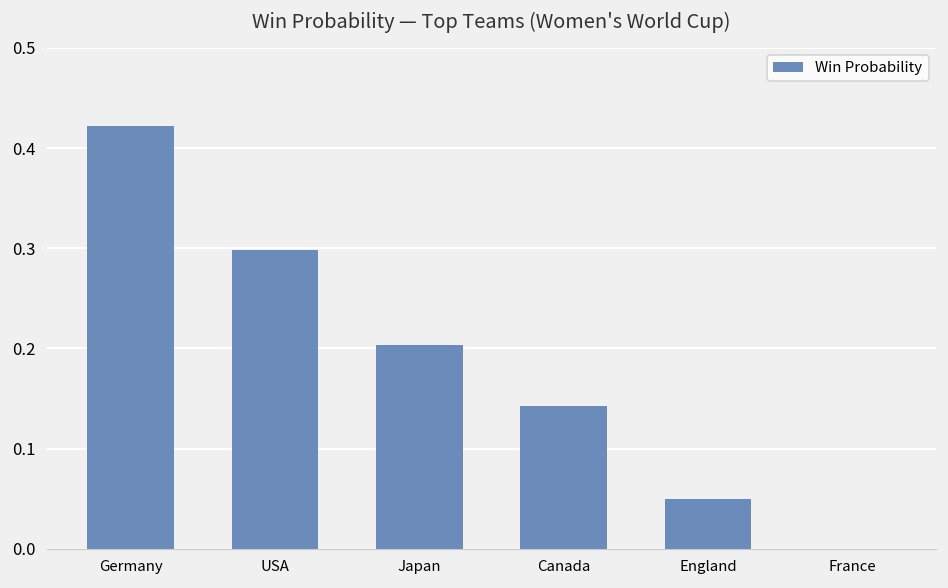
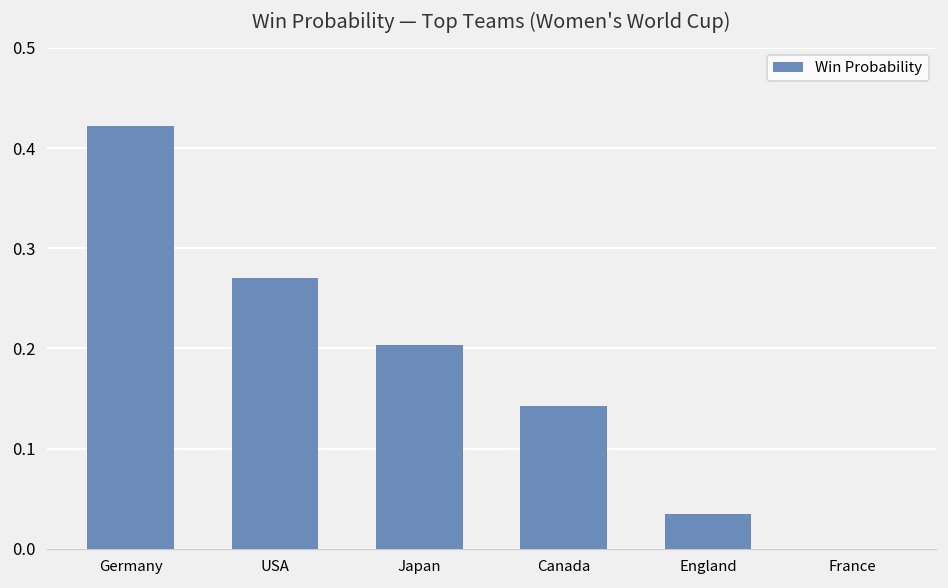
USA: 0.30 -> 0.27
England: 0.05 -> 0.03
